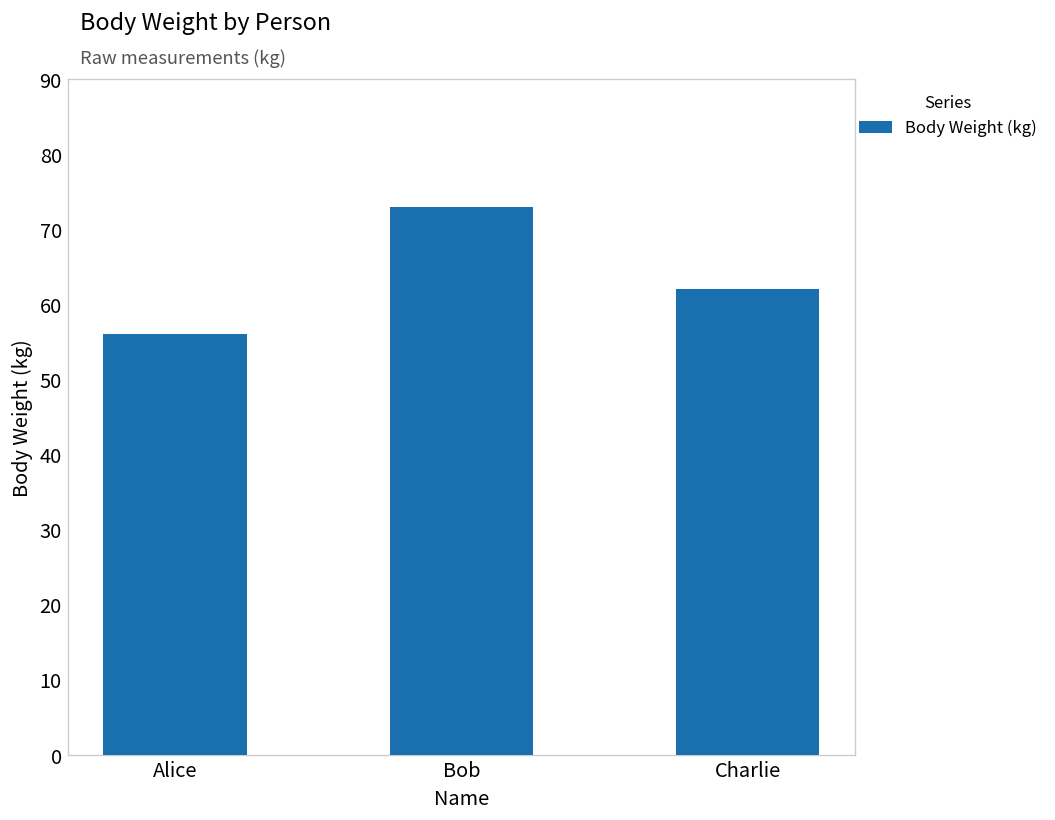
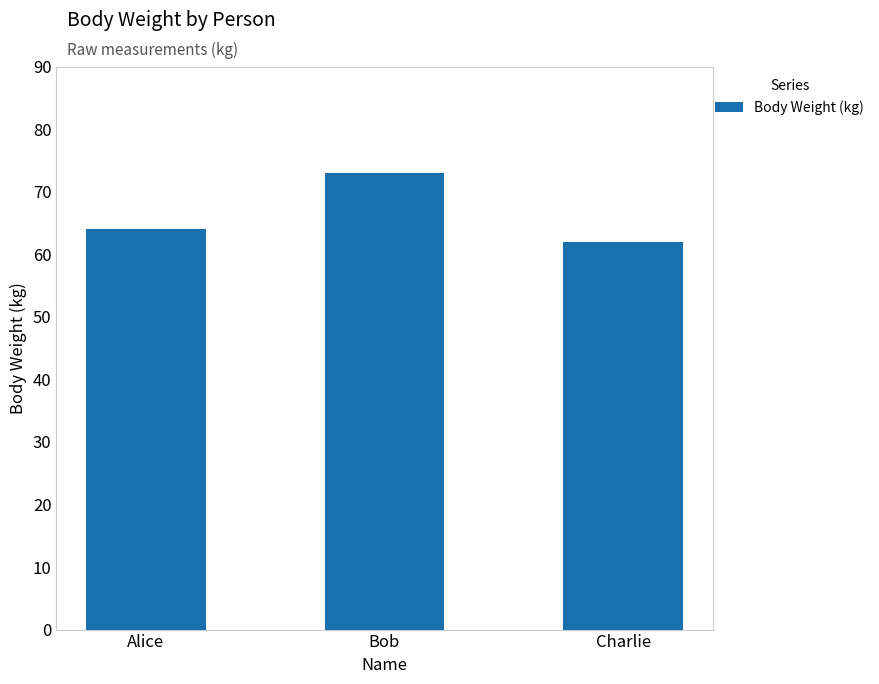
Alice: 56 -> 64
